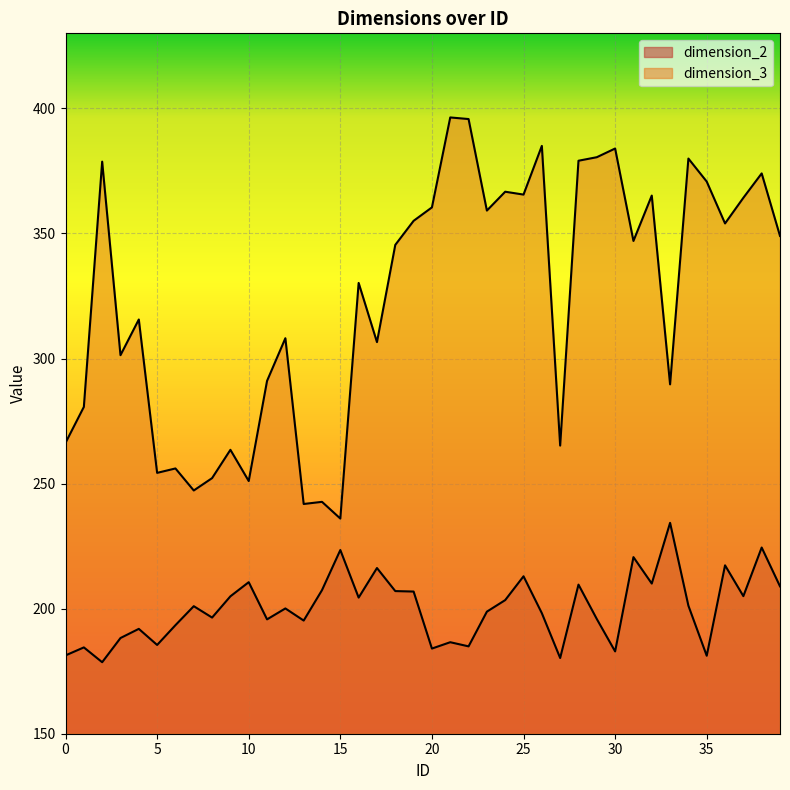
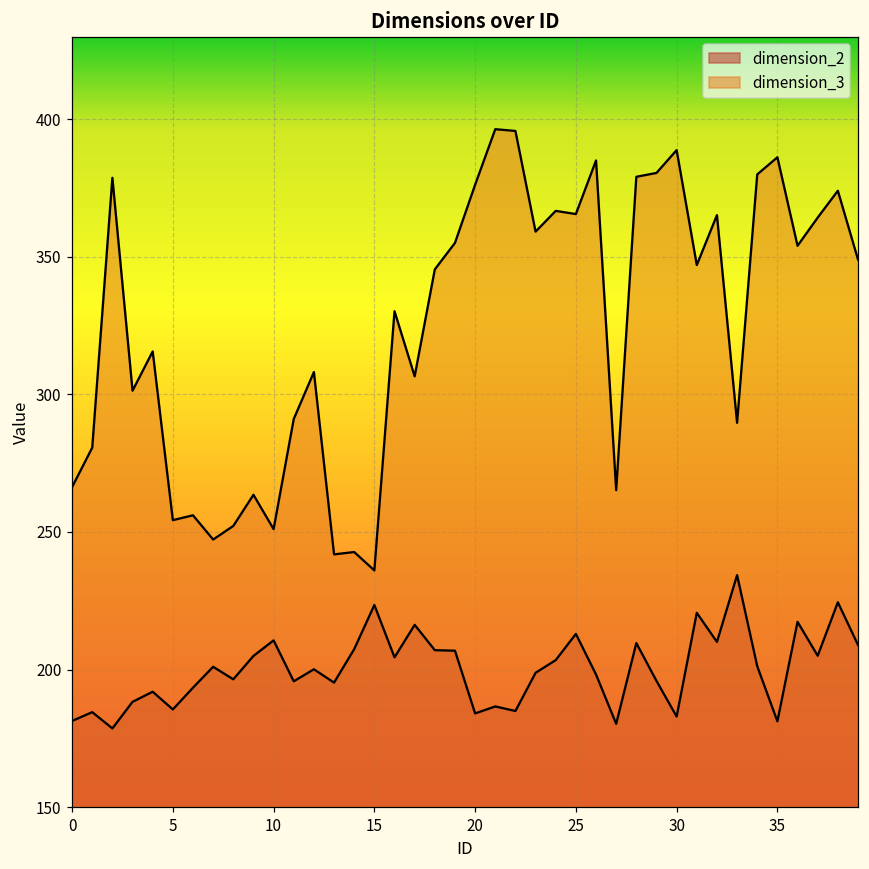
dimension_3, 20: 360 -> 376
dimension_3, 30: 384 -> 389
dimension_3, 35: 371 -> 386
